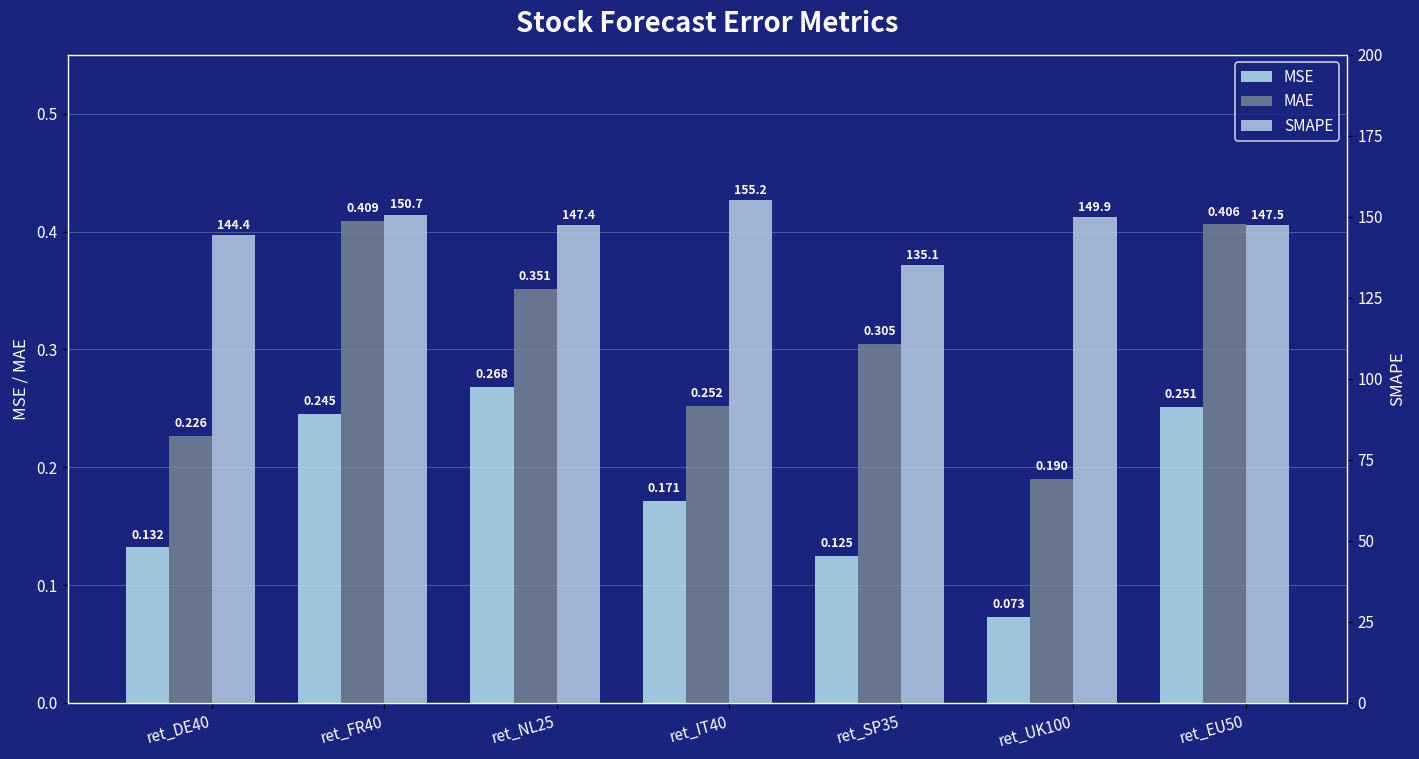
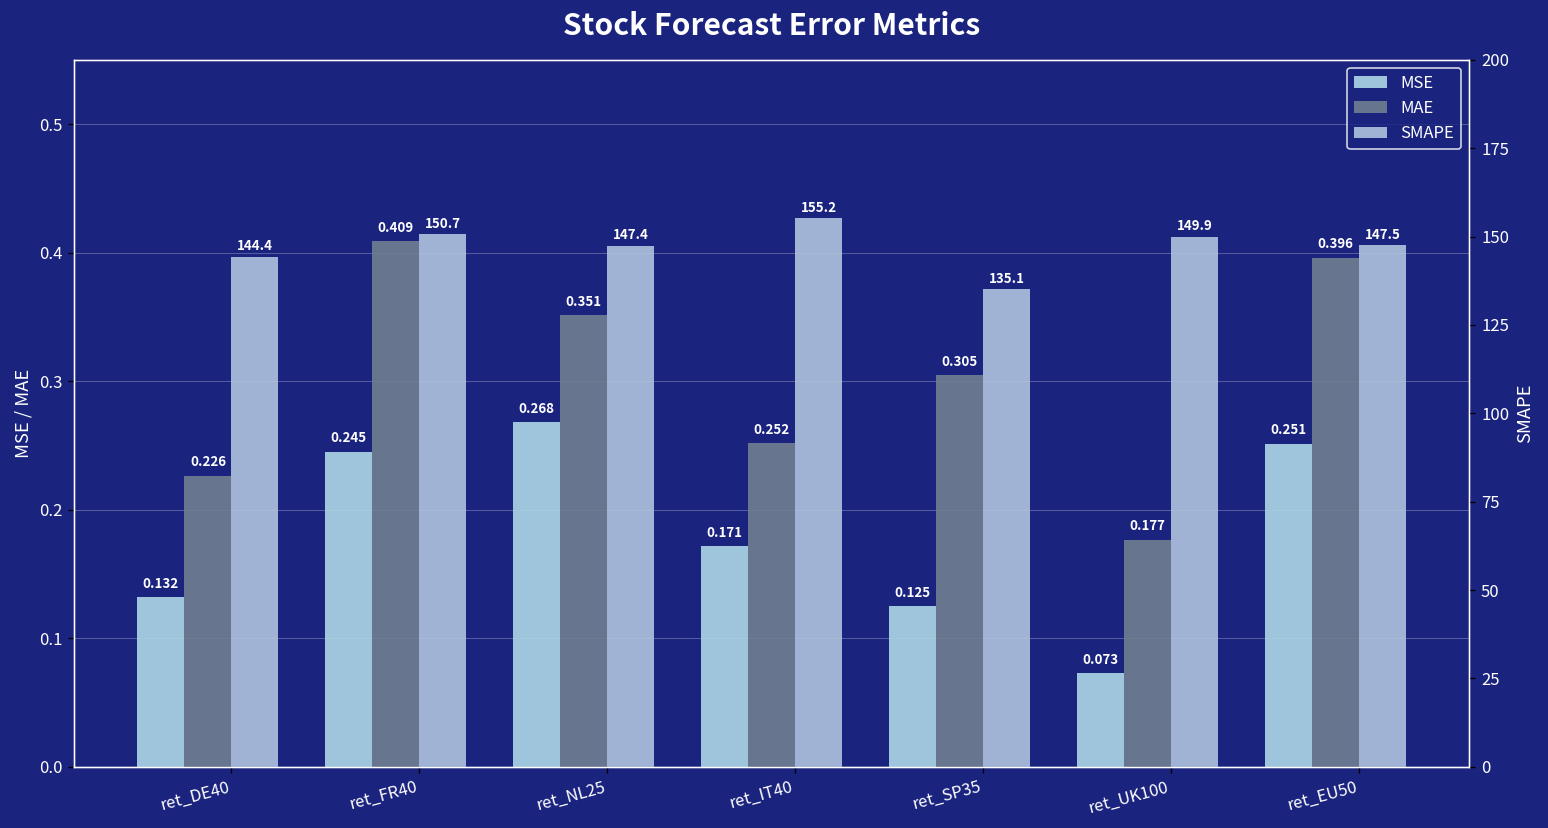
MAE, ret_UK100: 0.190 -> 0.177
MAE, ret_EU50: 0.406 -> 0.396
